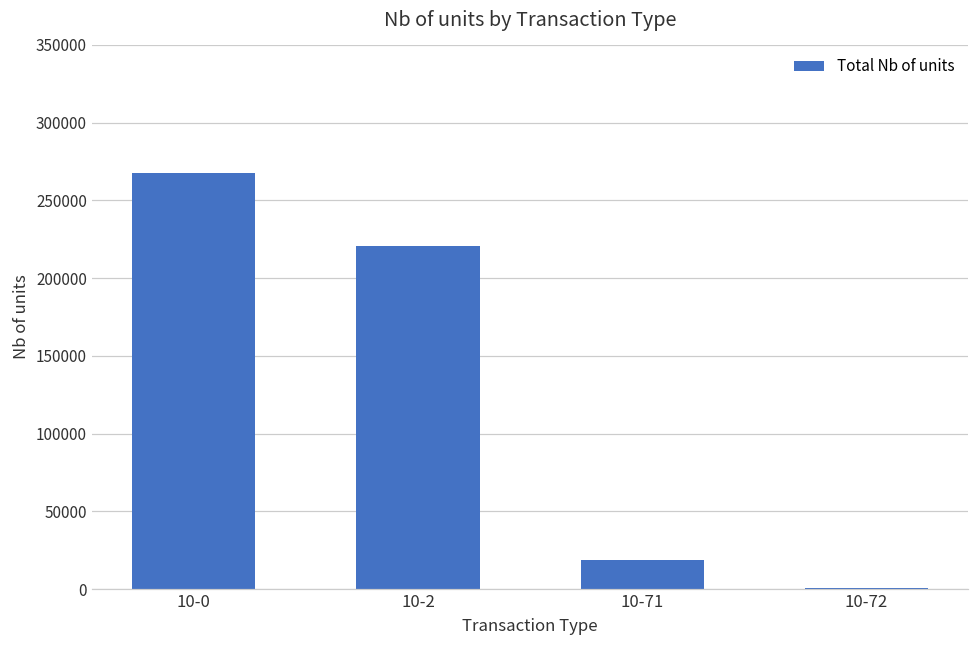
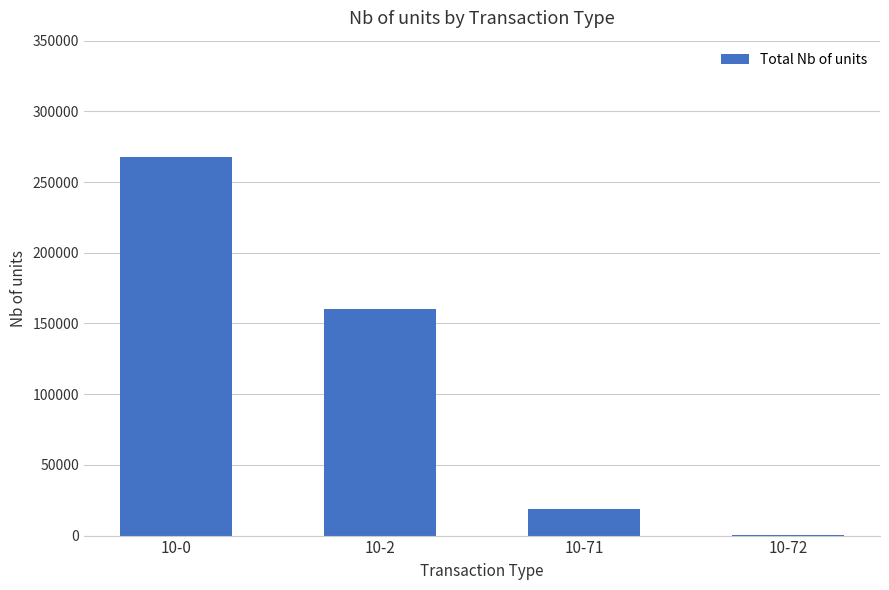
10-2: 221000 -> 160000
